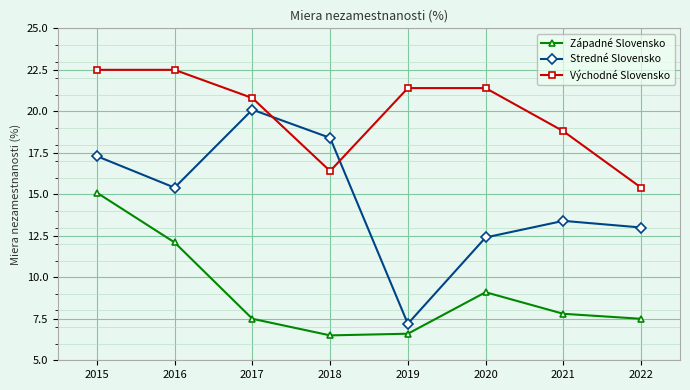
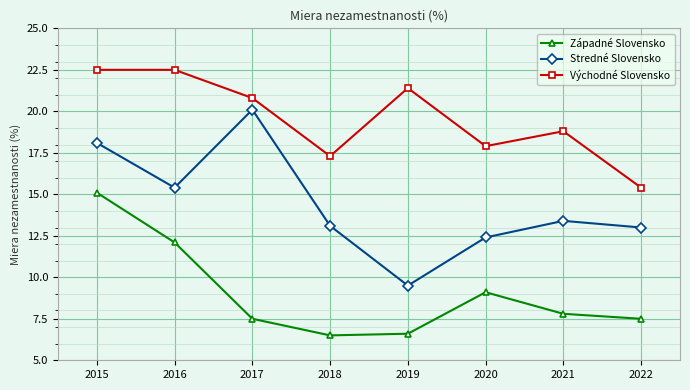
Stredné Slovensko, 2015: 17.3 -> 18.1
Stredné Slovensko, 2018: 18.4 -> 13.1
Východné Slovensko, 2018: 16.4 -> 17.3
Stredné Slovensko, 2019: 7.2 -> 9.5
Východné Slovensko, 2020: 21.4 -> 17.9
